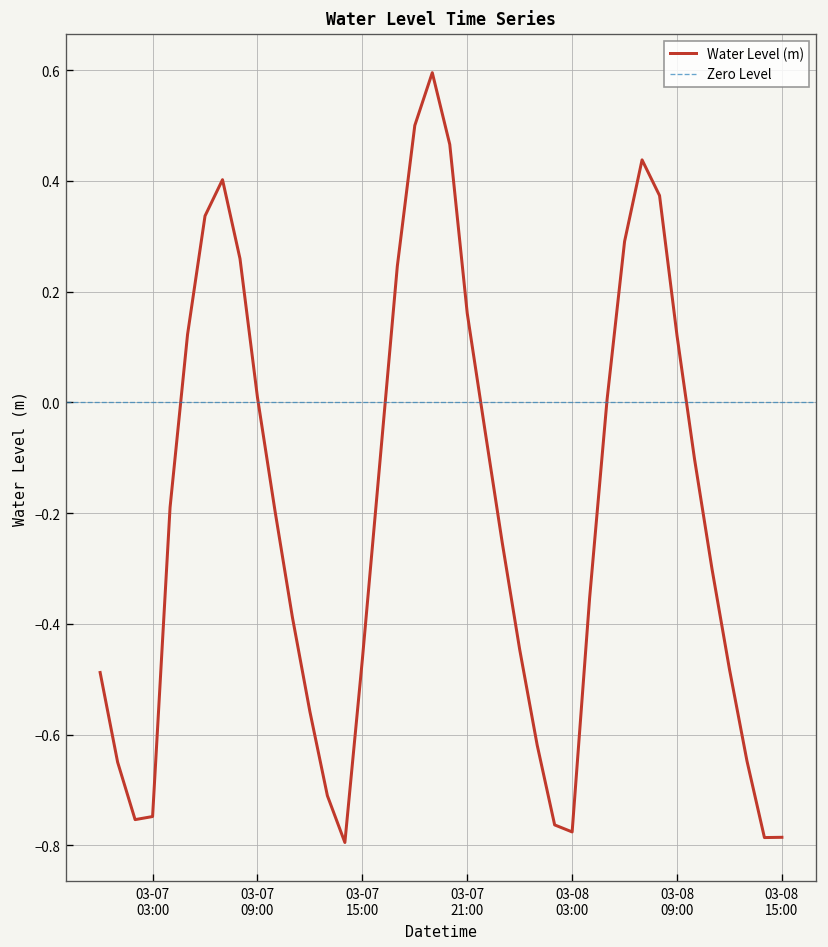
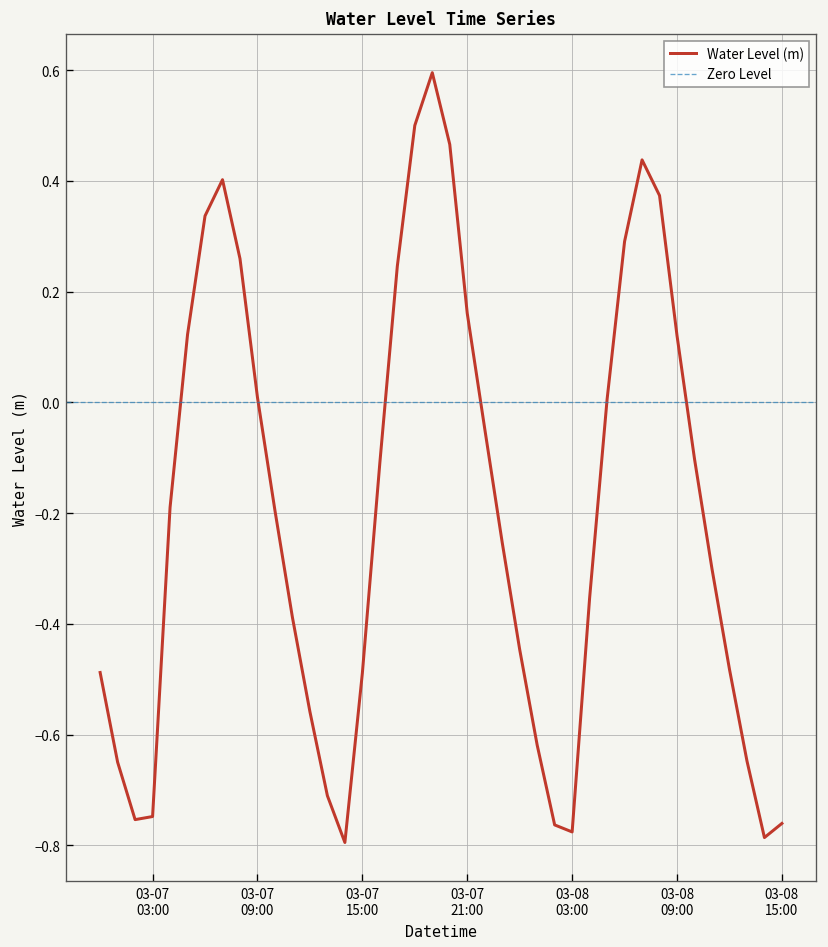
03-07 15:00: -0.46 -> -0.49
03-08 15:00: -0.79 -> -0.76
